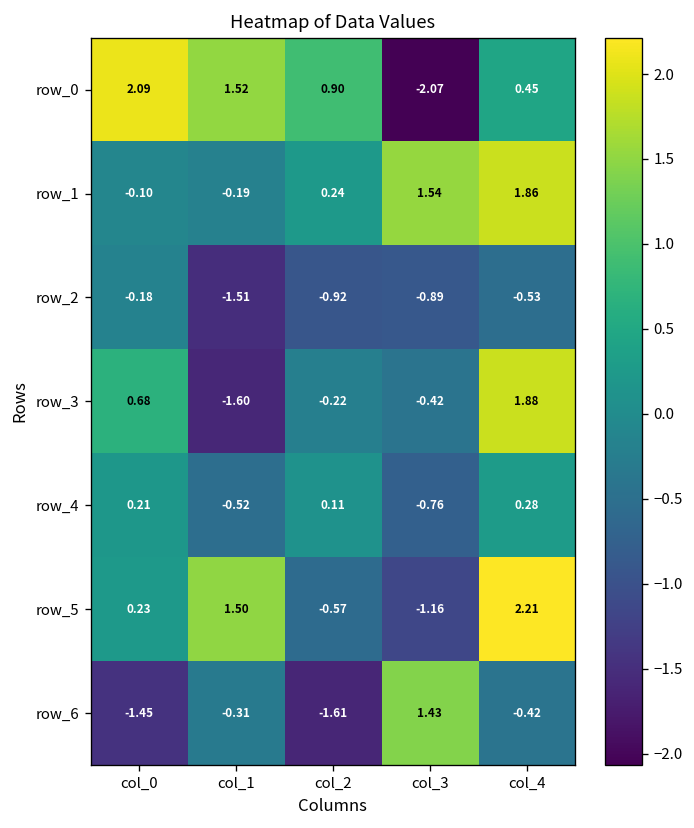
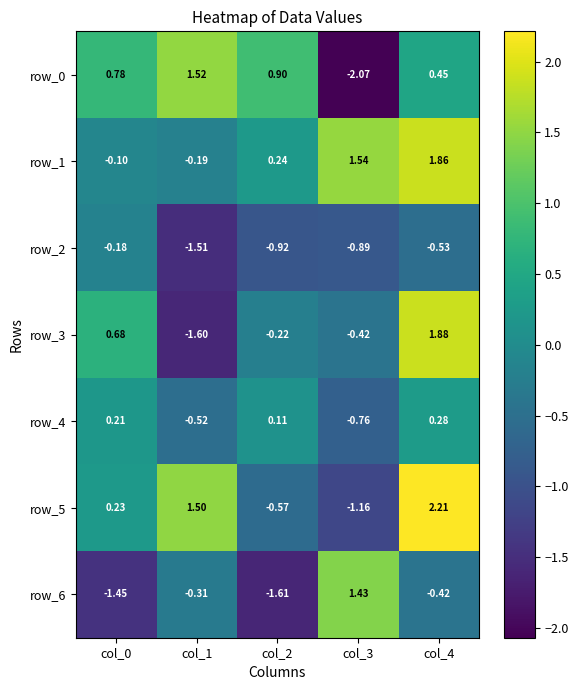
row_0, col_0: 2.09 -> 0.78
